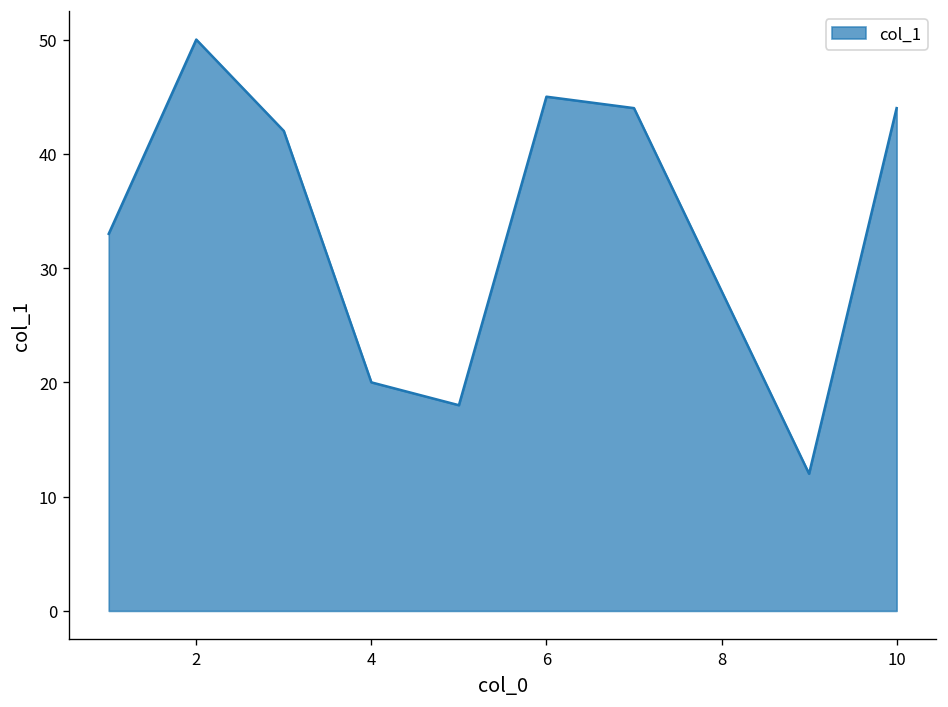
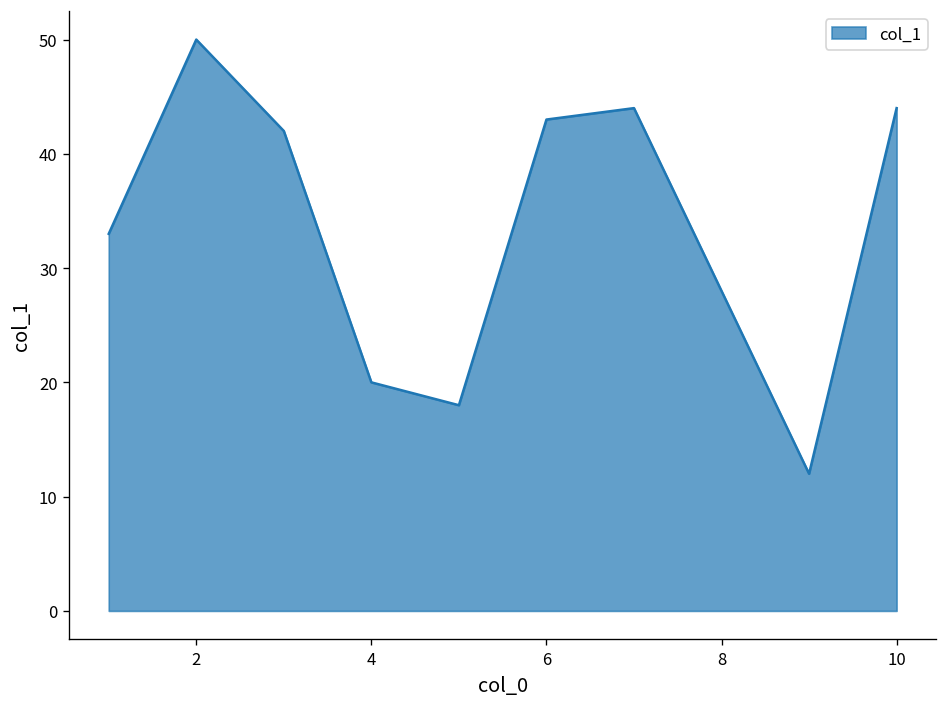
6: 45 -> 43
